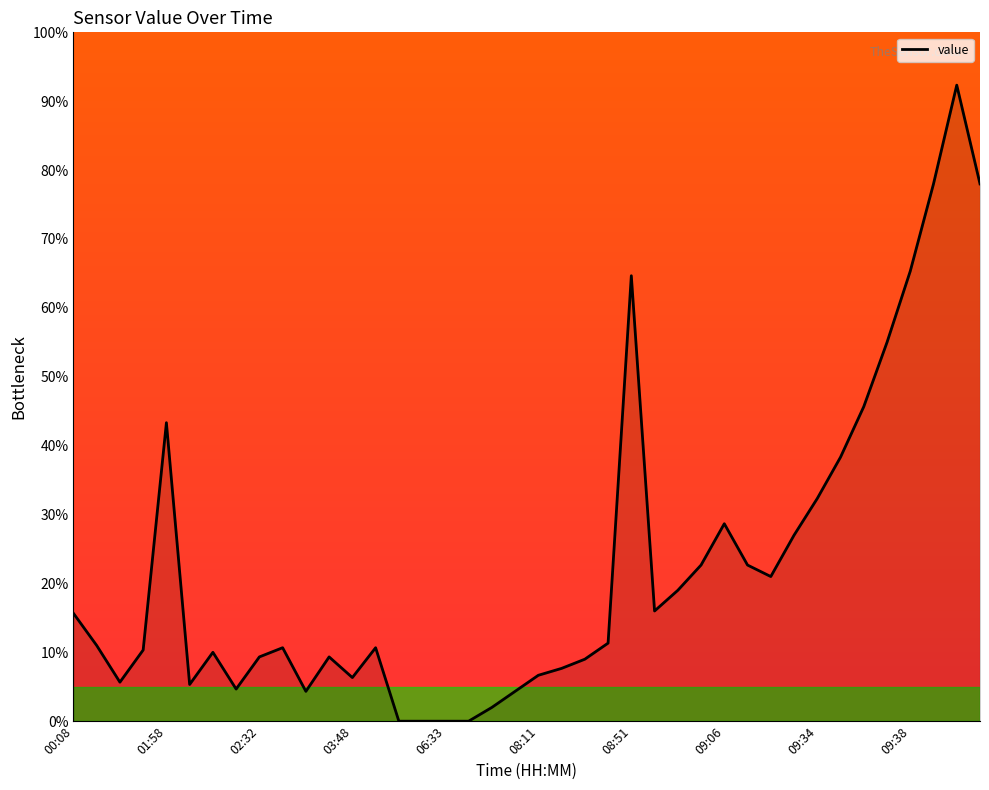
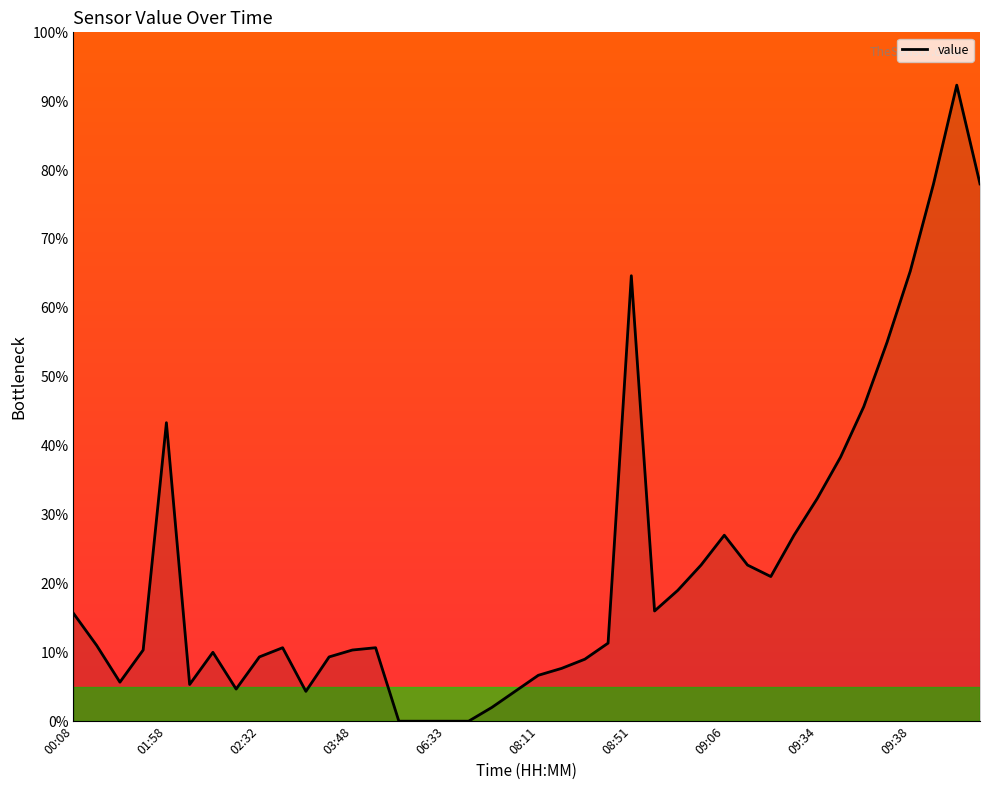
03:48: 6% -> 10%
09:06: 29% -> 27%
